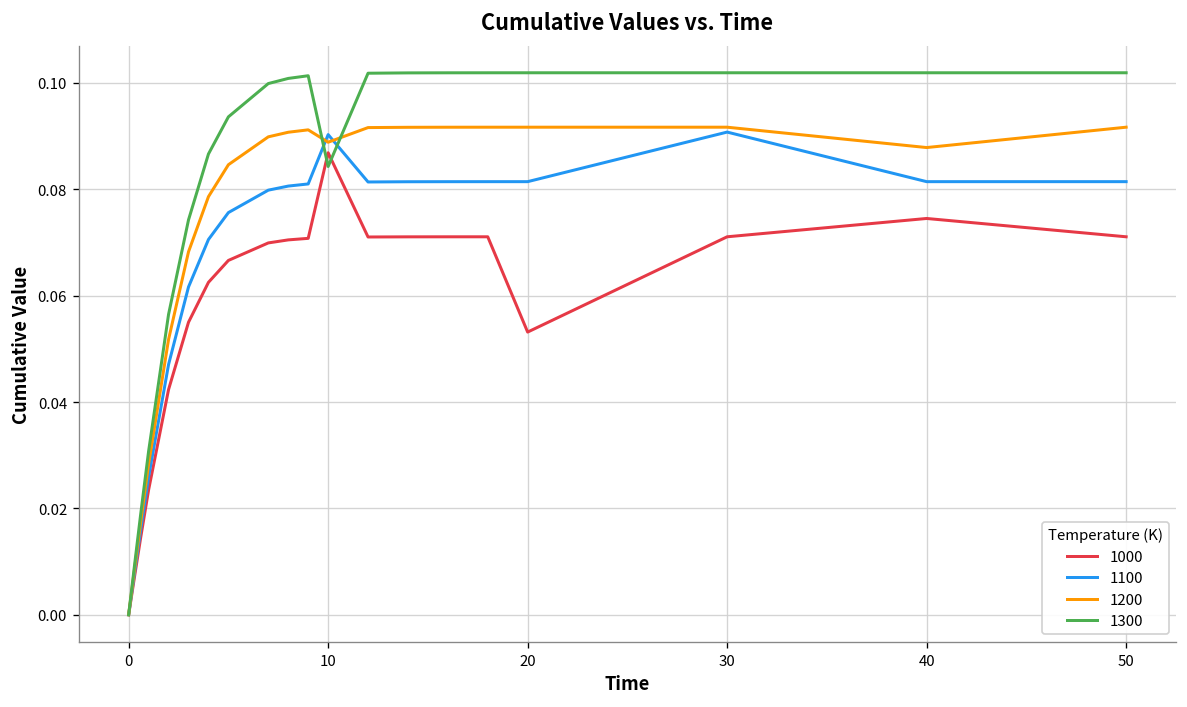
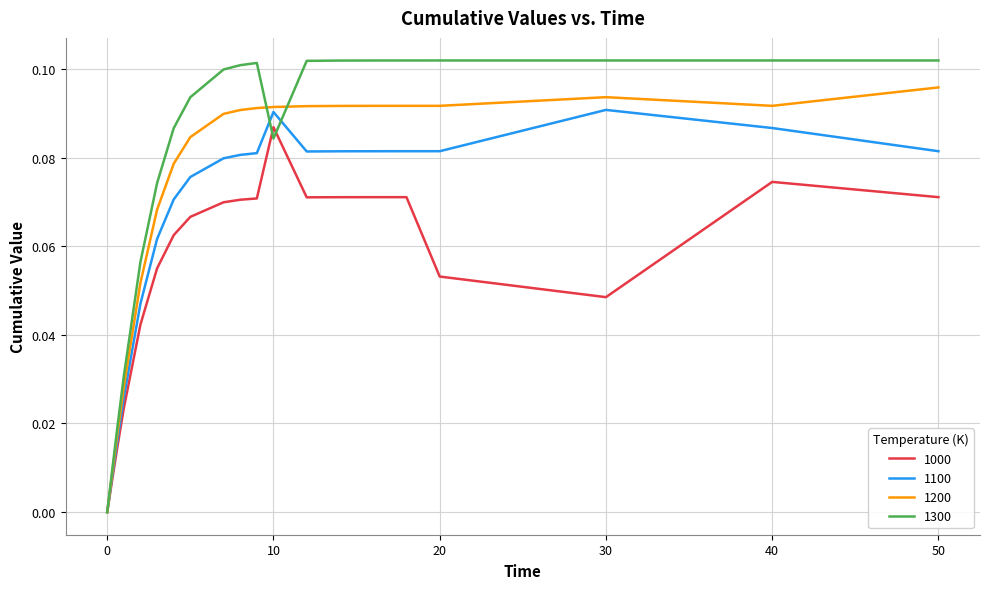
1200, 10: 0.089 -> 0.091
1000, 30: 0.071 -> 0.049
1200, 30: 0.092 -> 0.094
1100, 40: 0.081 -> 0.087
1200, 40: 0.088 -> 0.092
1200, 50: 0.092 -> 0.096
